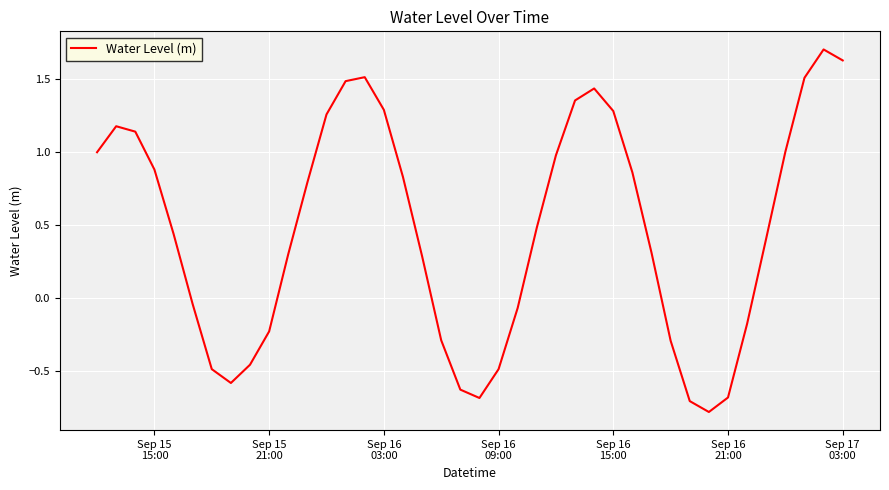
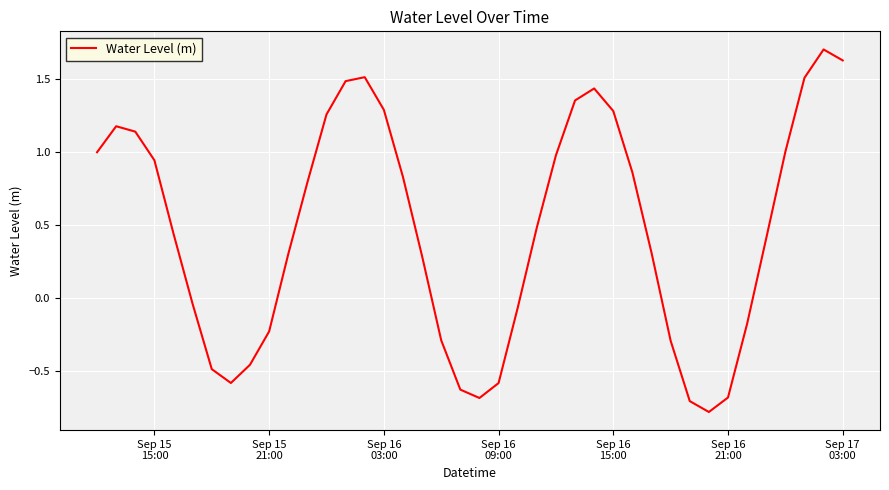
Sep 15 15:00: 0.88 -> 0.94
Sep 16 09:00: -0.48 -> -0.58
